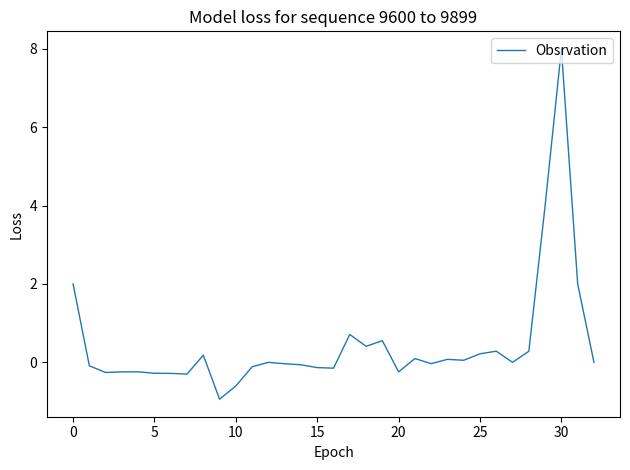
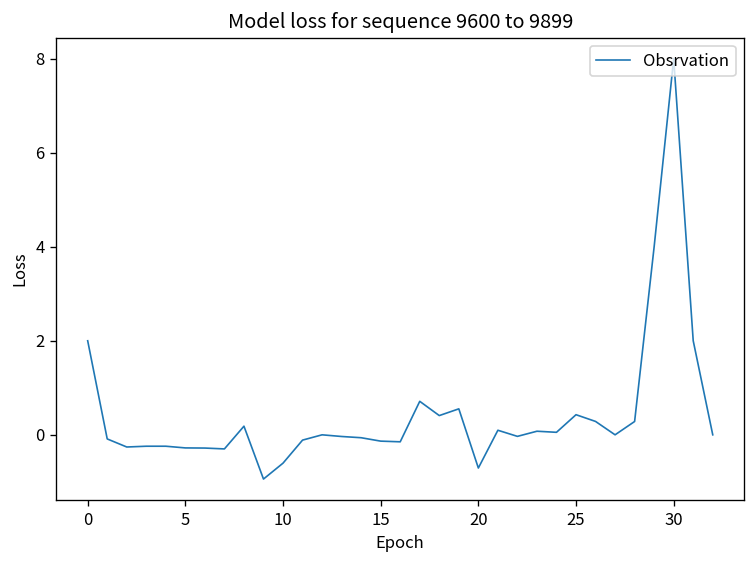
20: -0.2 -> -0.7
25: 0.2 -> 0.4
